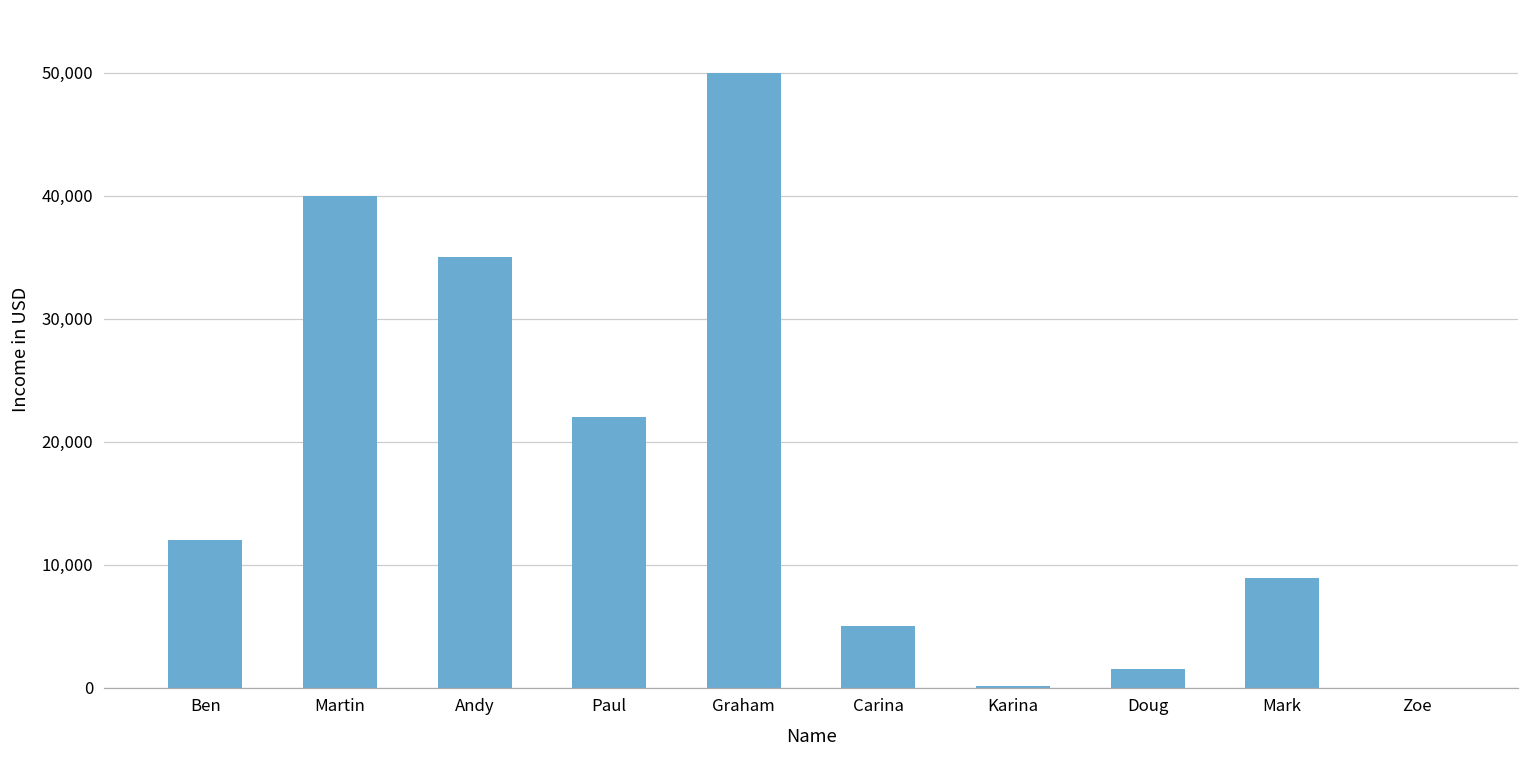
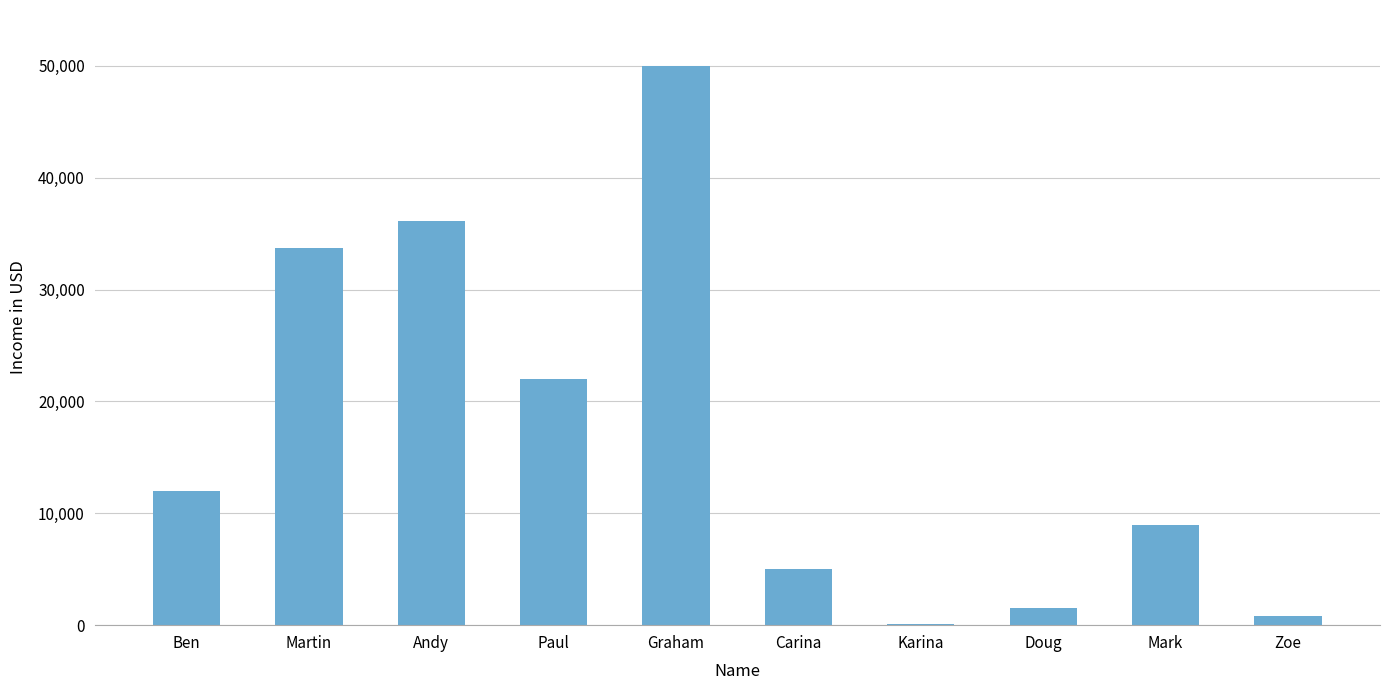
Martin: 40,000 -> 33,700
Andy: 35,000 -> 36,100
Zoe: 0 -> 800
